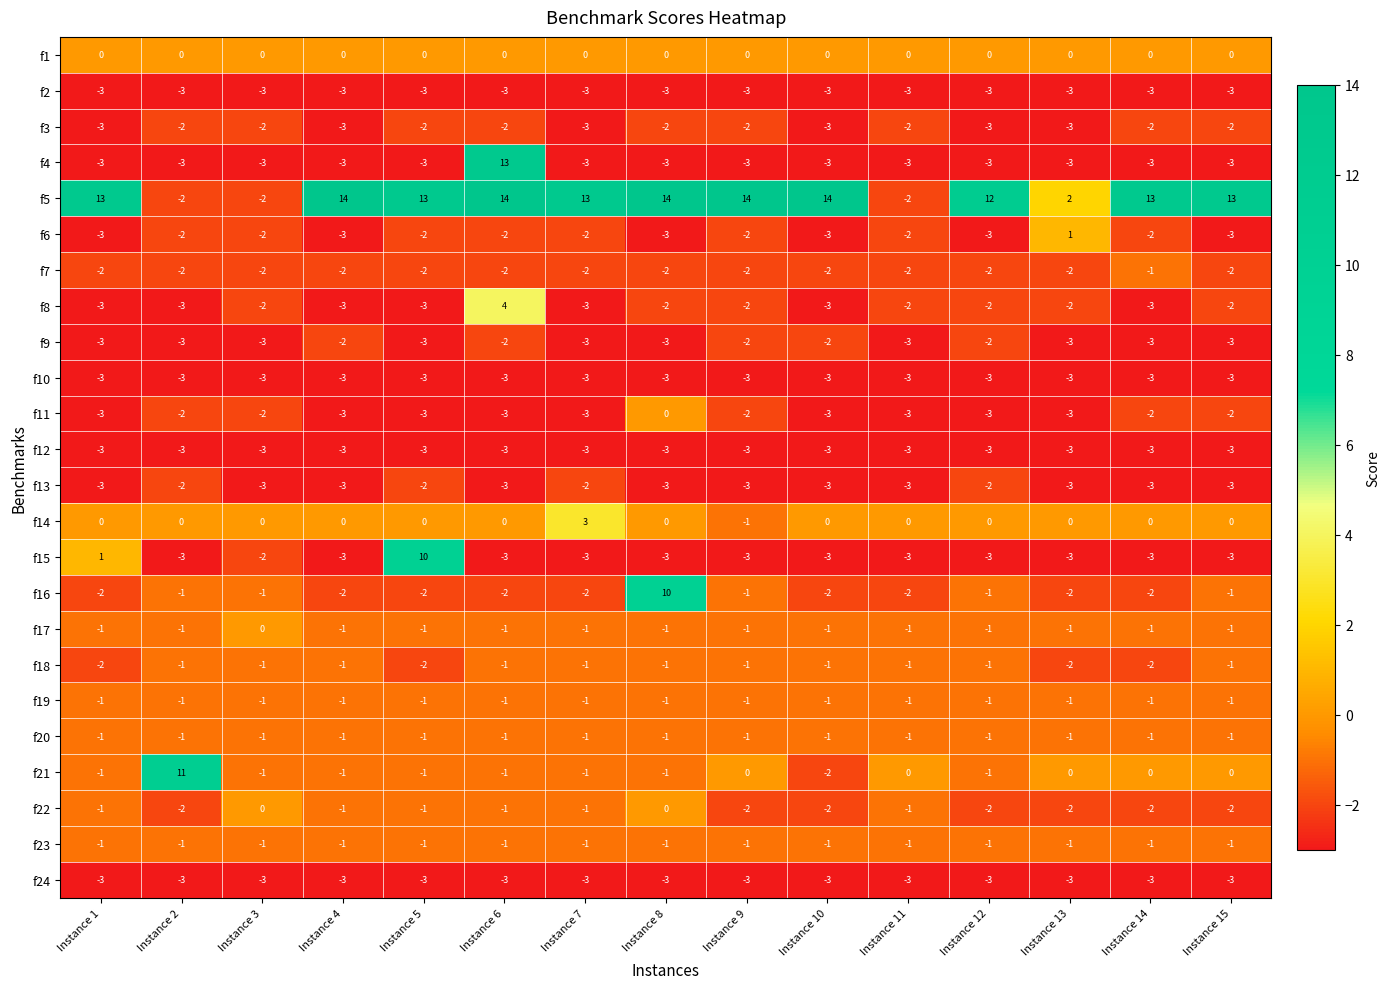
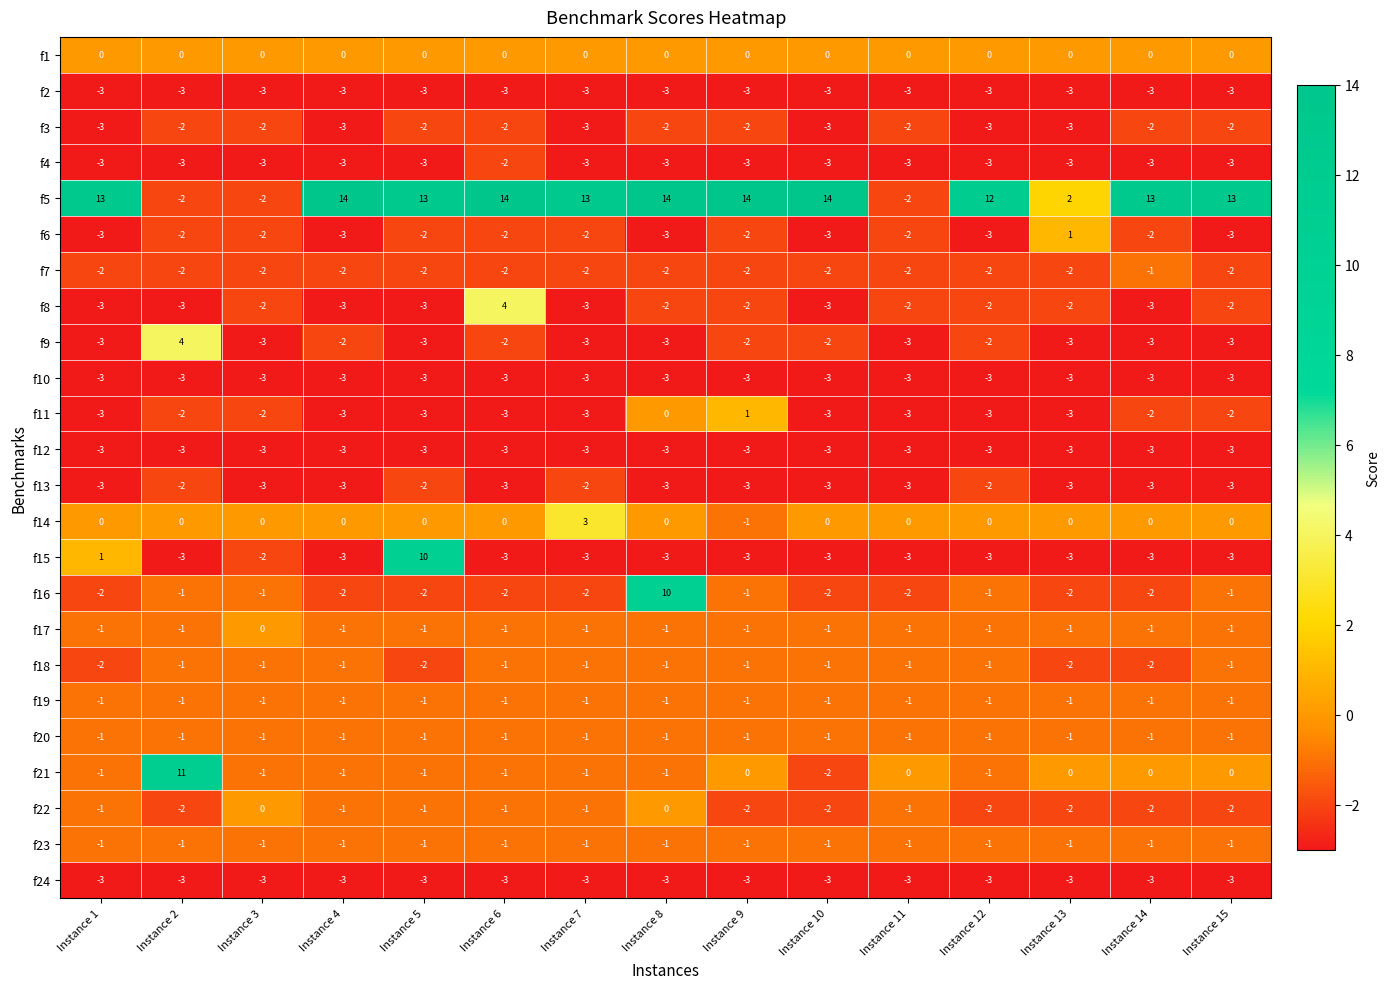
f4, Instance 6: 13 -> -2
f9, Instance 2: -3 -> 4
f11, Instance 9: -2 -> 1
